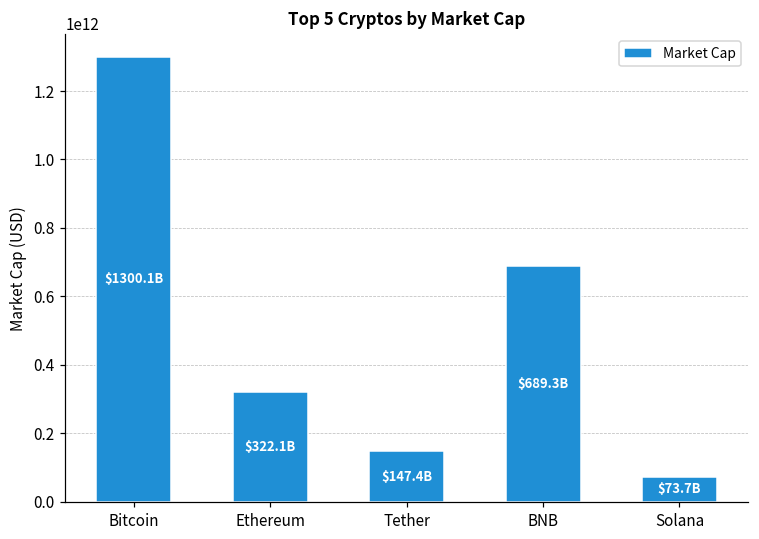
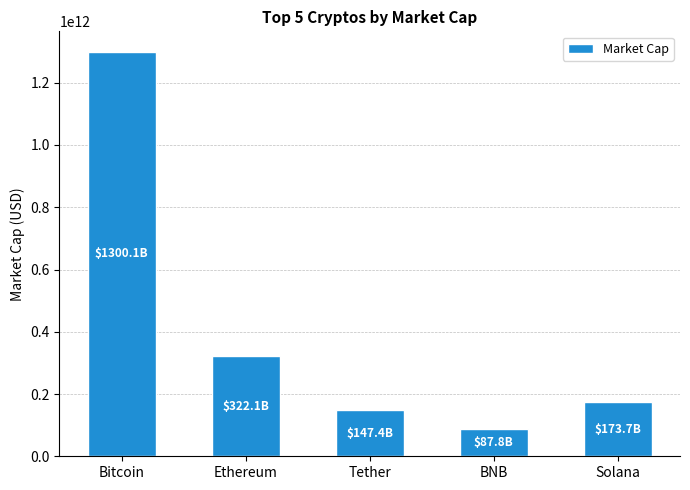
BNB: $689.3B -> $87.8B
Solana: $73.7B -> $173.7B
